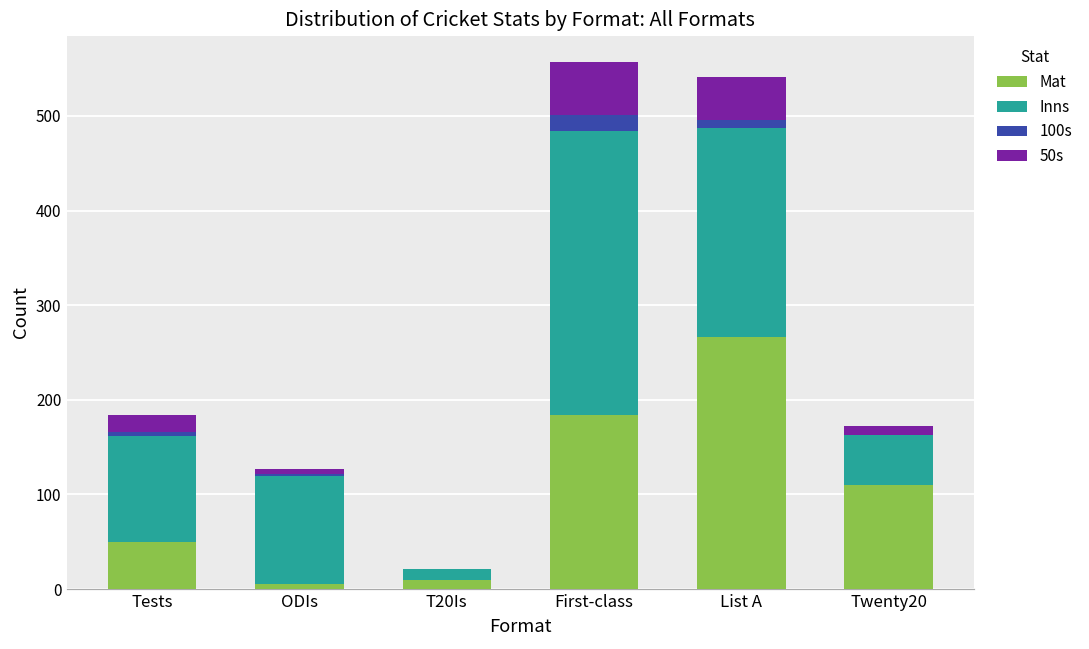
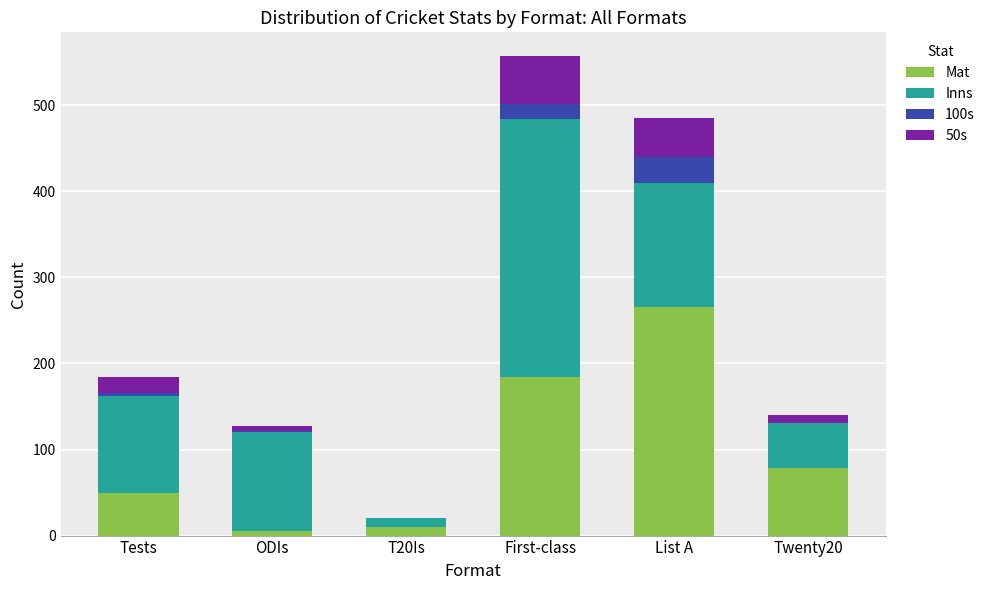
Inns, List A: 220 -> 140
100s, List A: 10 -> 30
Mat, Twenty20: 110 -> 80
